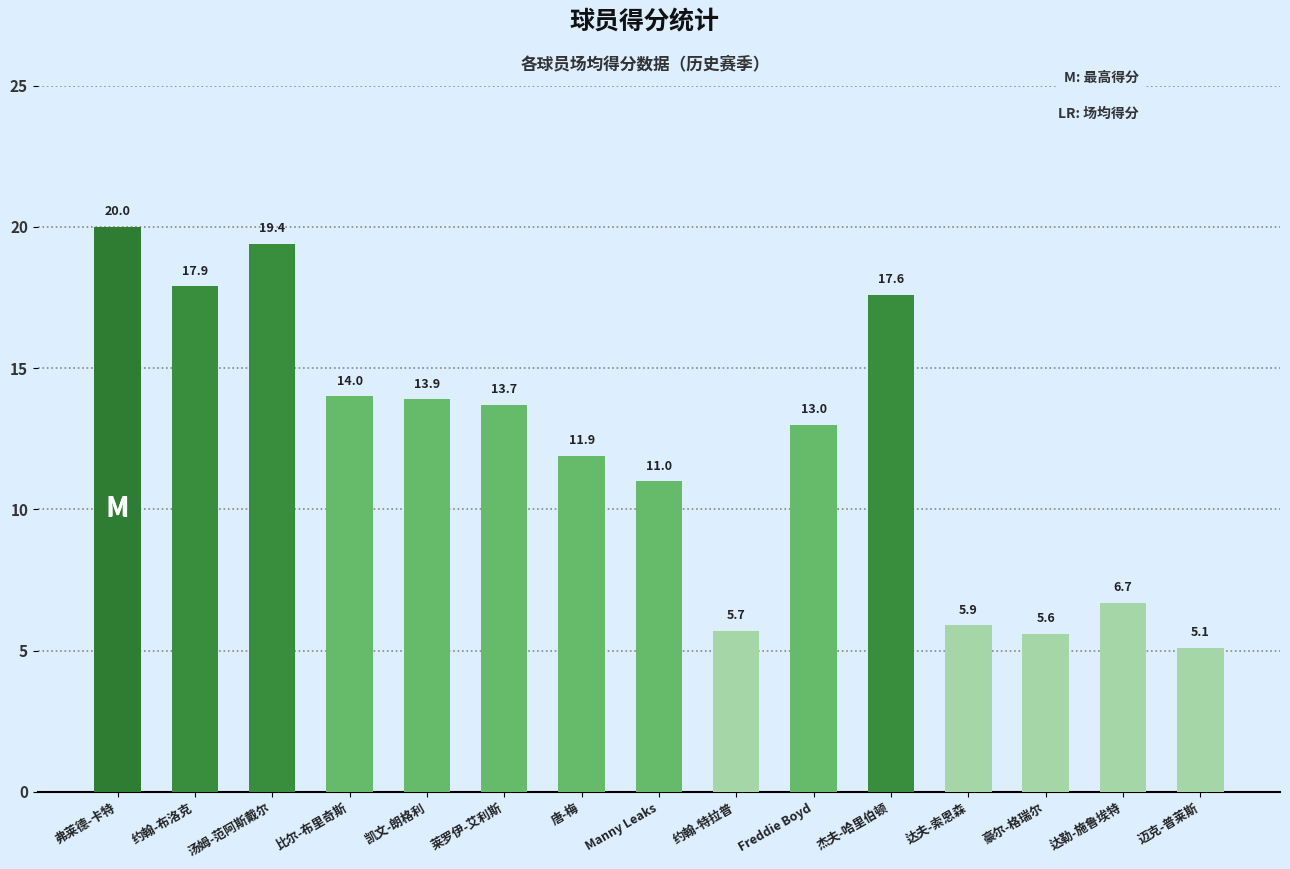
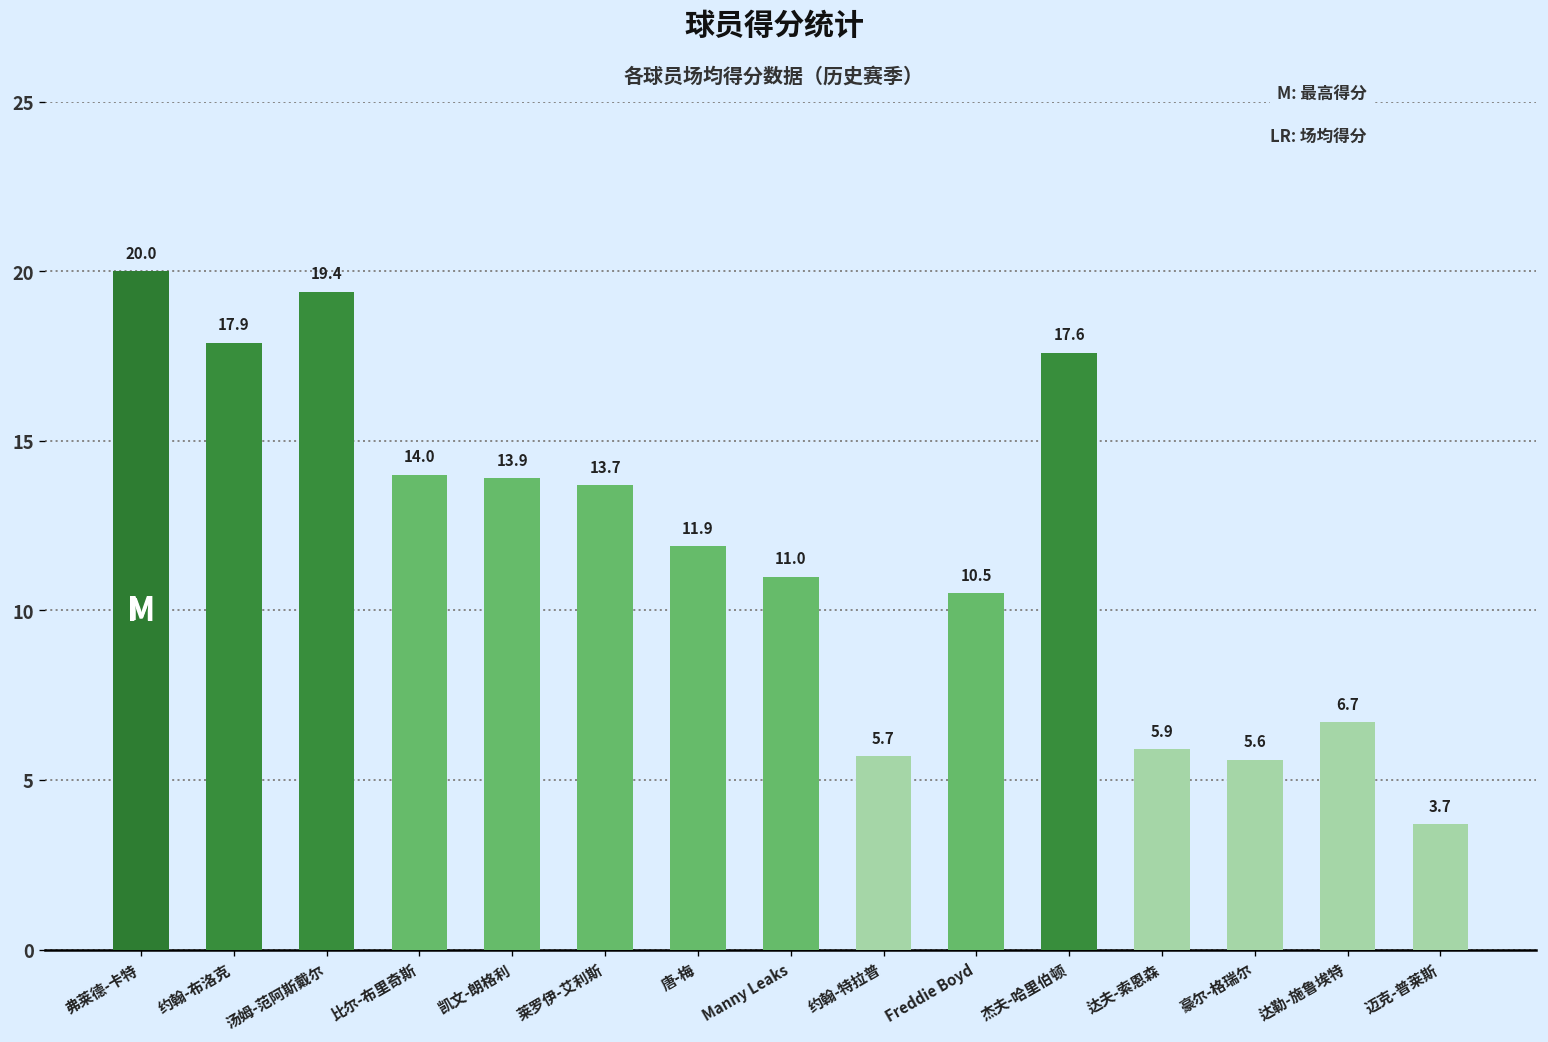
Freddie Boyd: 13.0 -> 10.5
迈克-普莱斯: 5.1 -> 3.7
